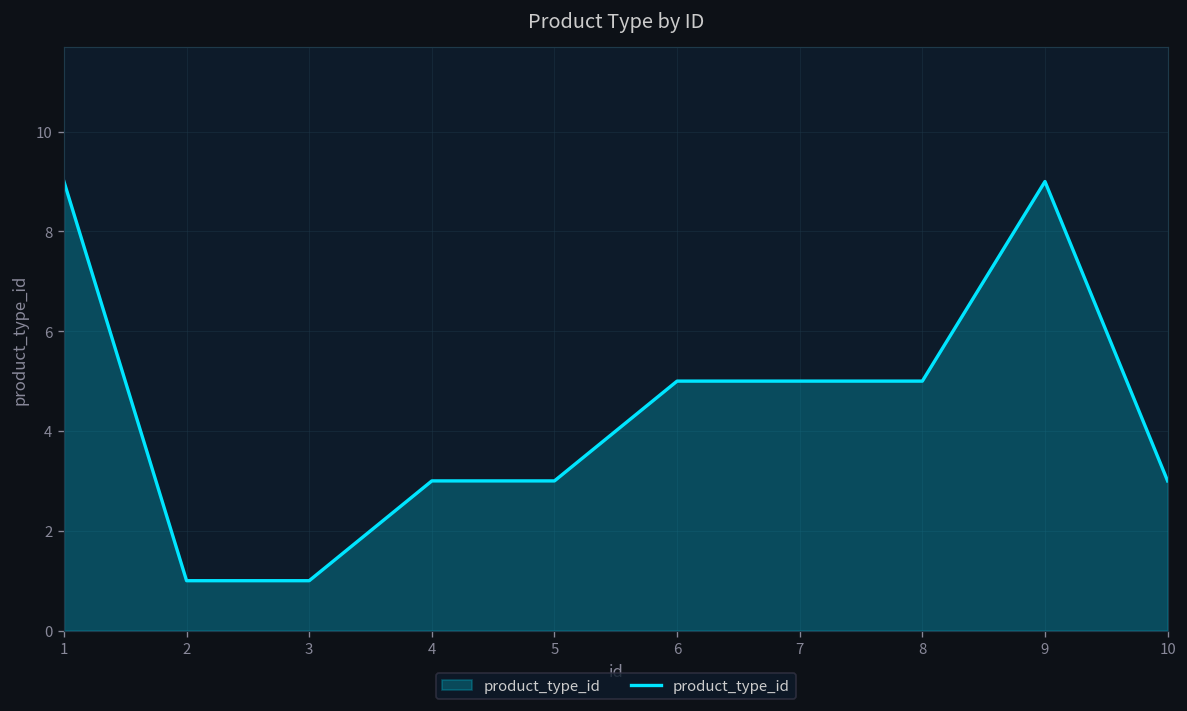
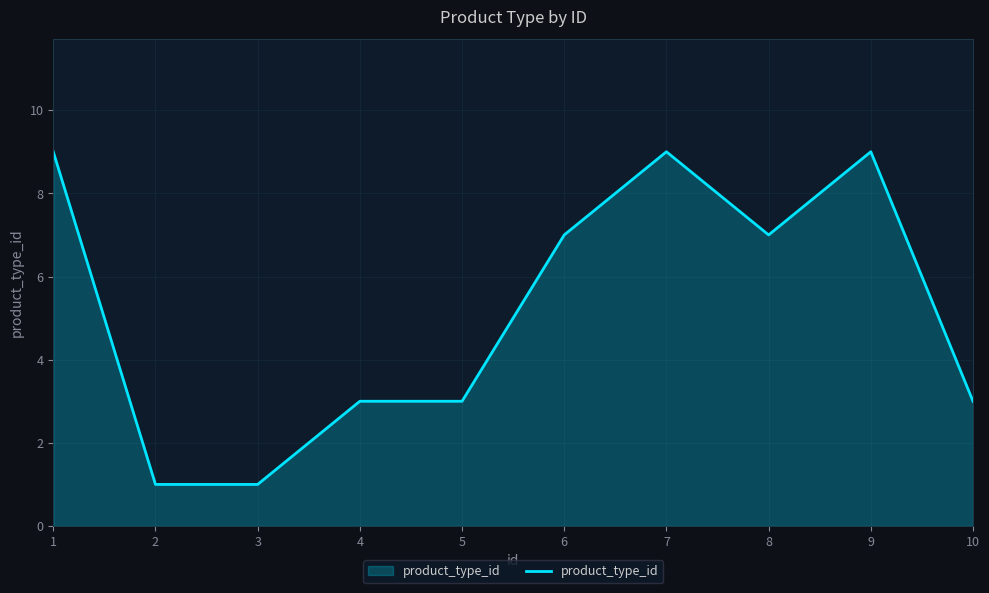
6: 5 -> 7
7: 5 -> 9
8: 5 -> 7
